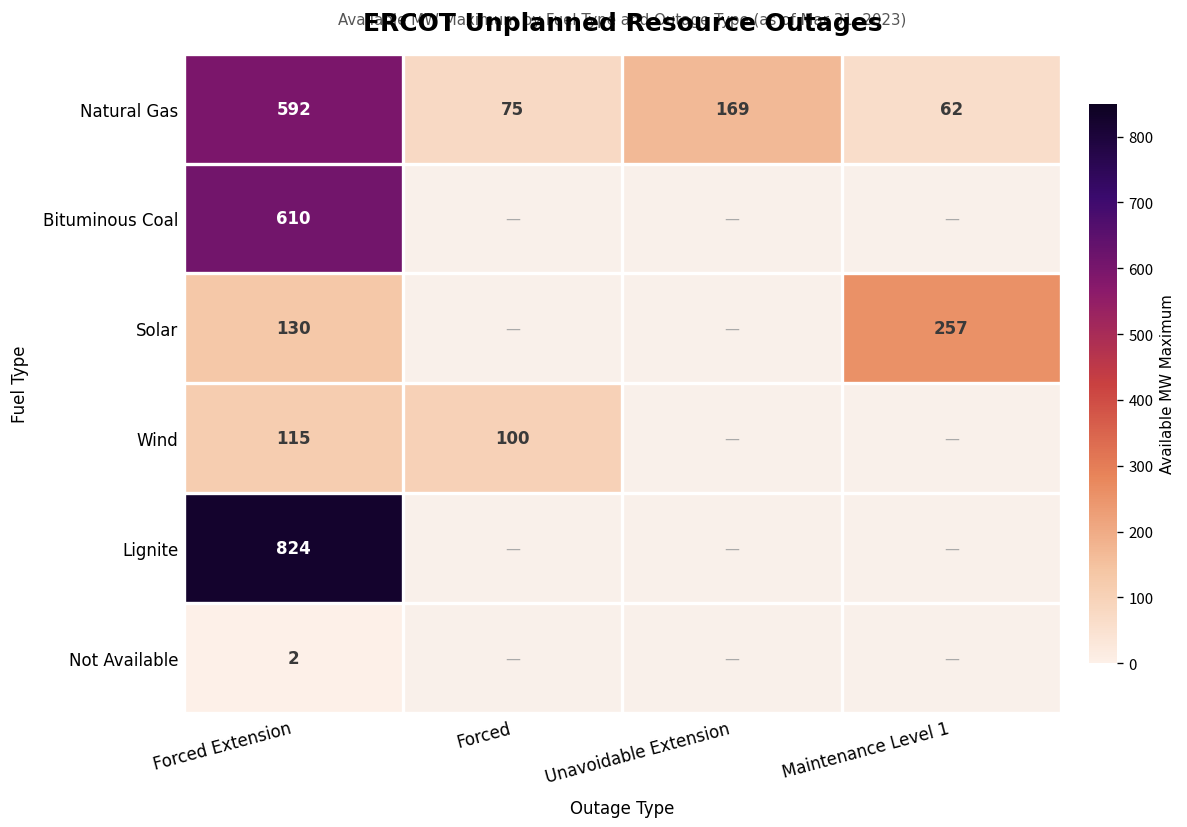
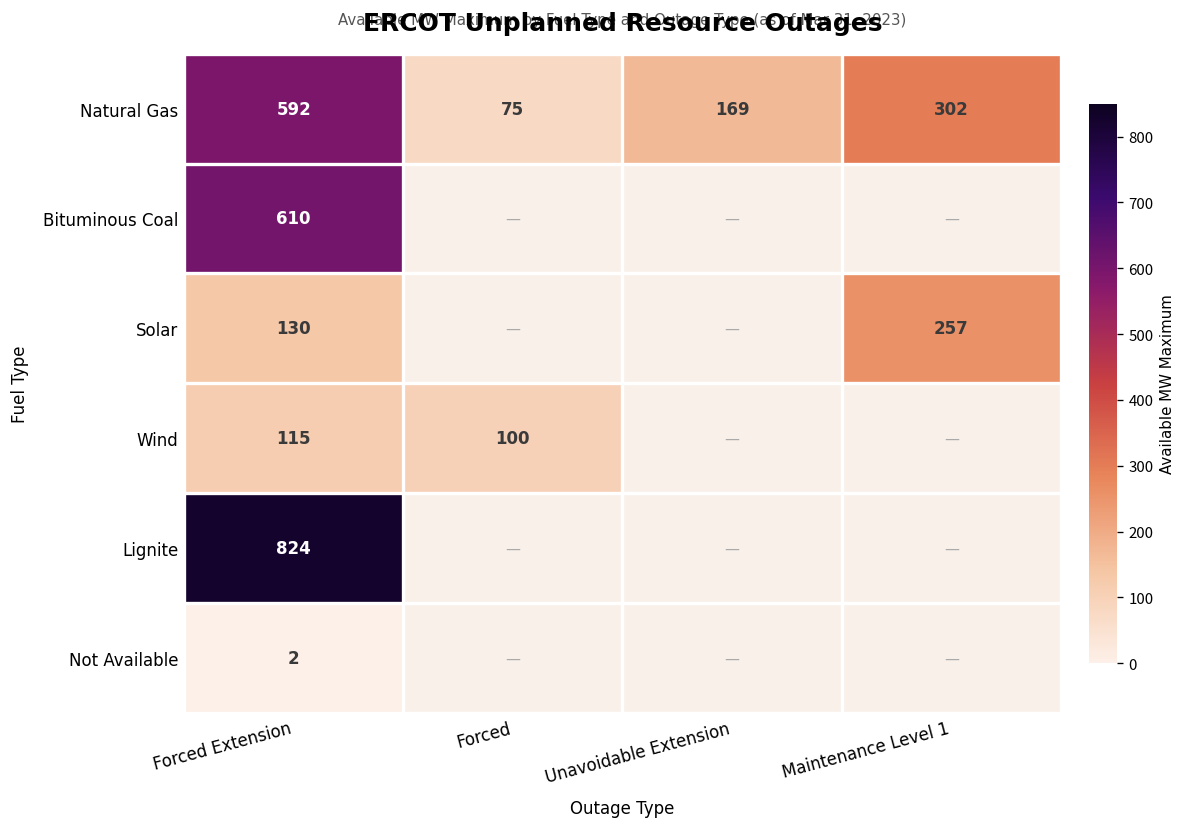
Natural Gas, Maintenance Level 1: 62 -> 302
